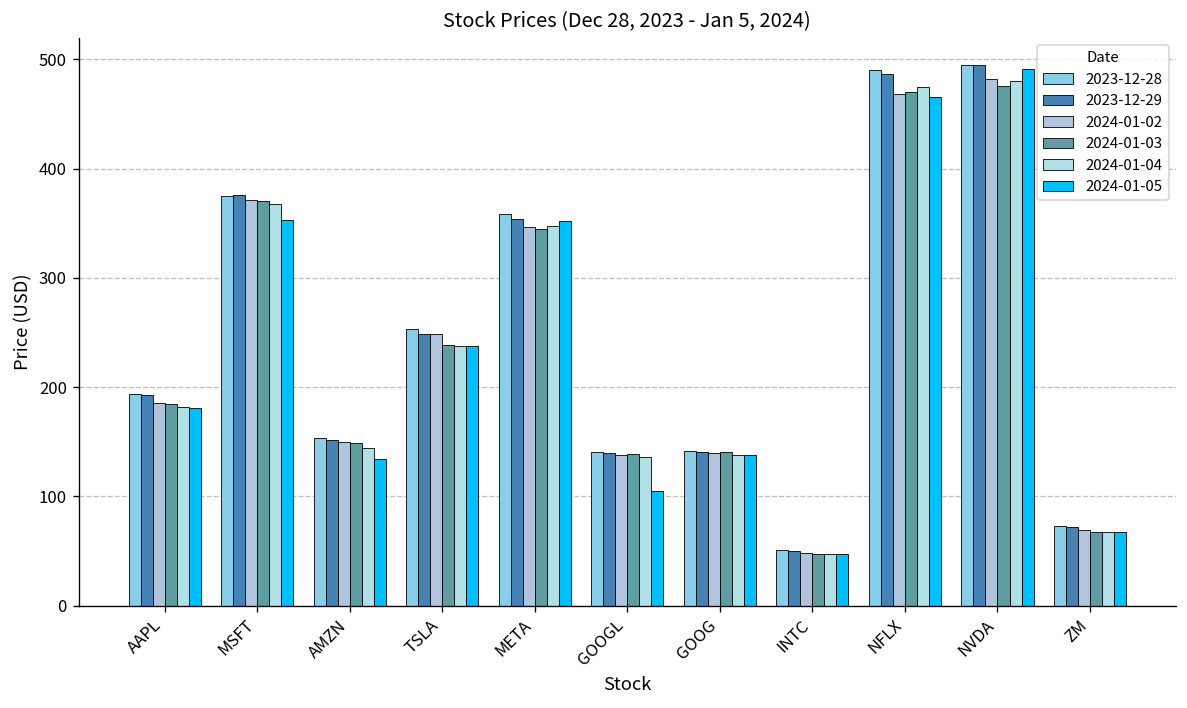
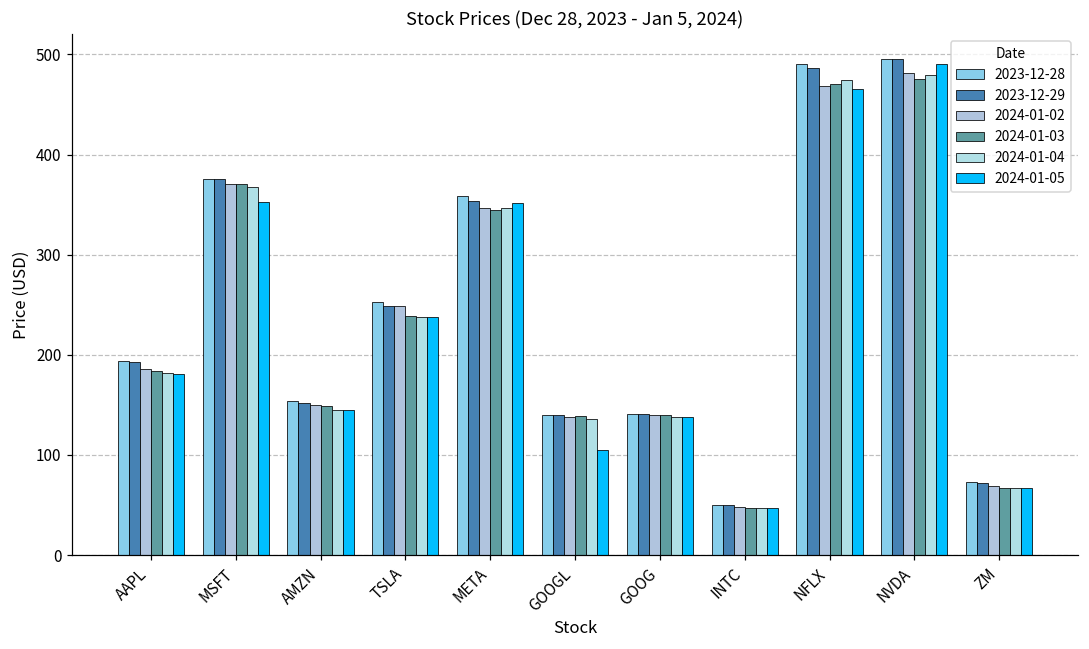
2024-01-05, AMZN: 130 -> 150
